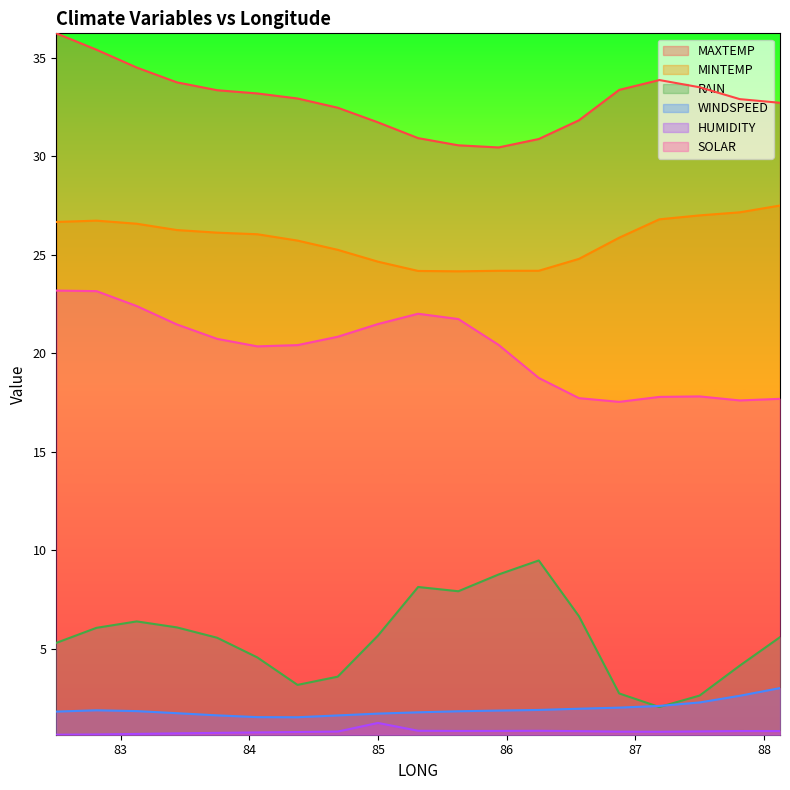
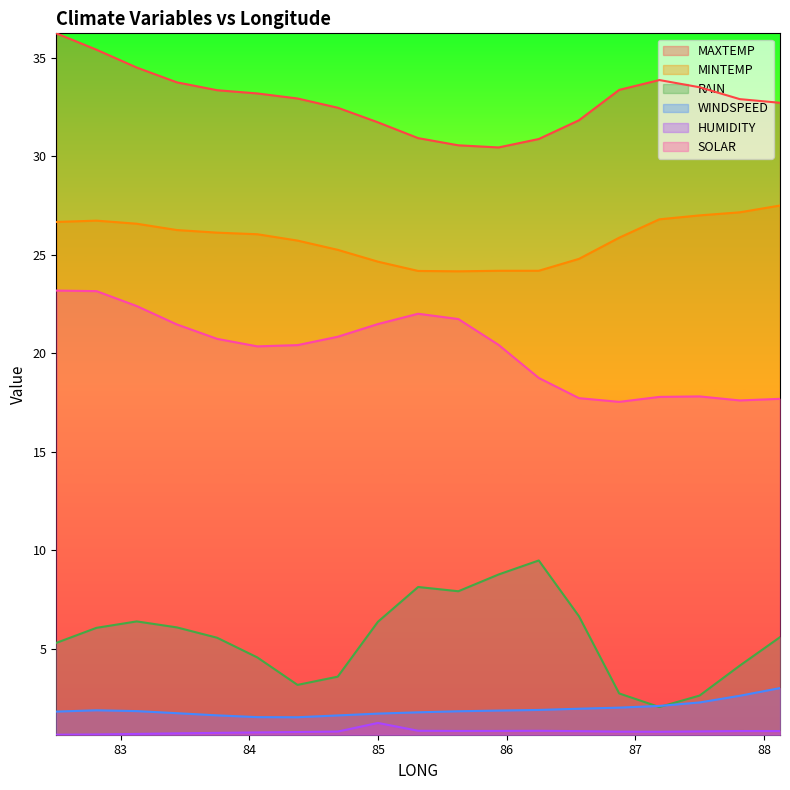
RAIN, 85: 5.7 -> 6.4
